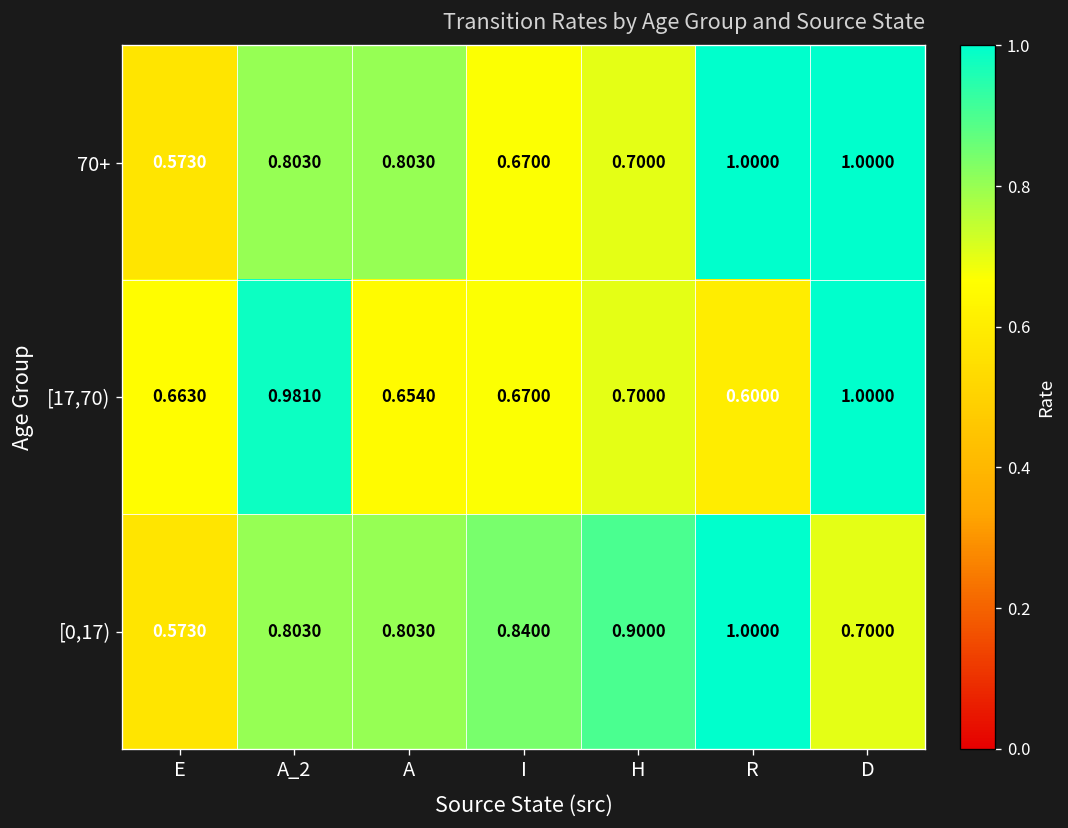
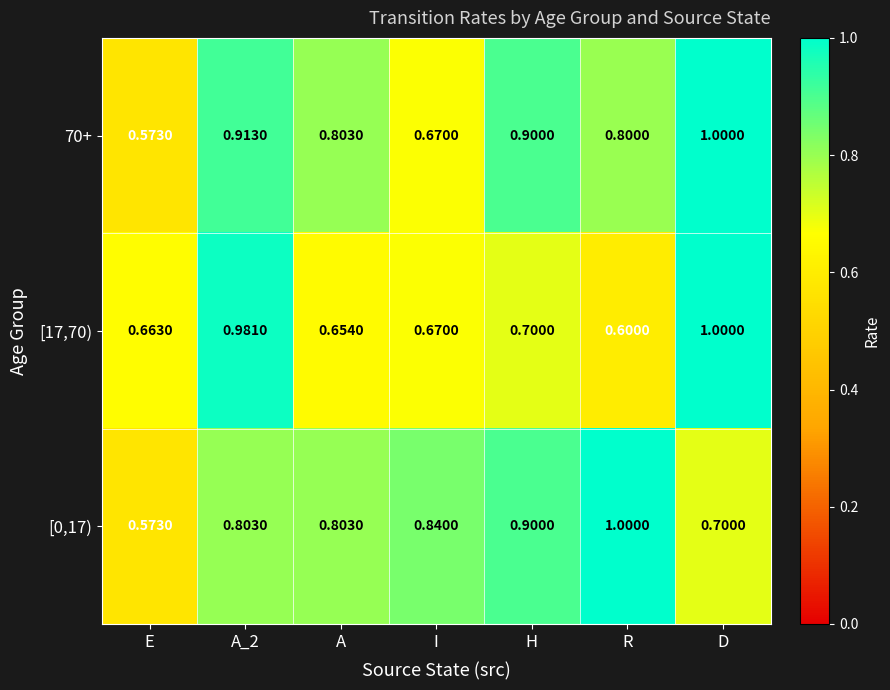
70+, A_2: 0.8030 -> 0.9130
70+, H: 0.7000 -> 0.9000
70+, R: 1.0000 -> 0.8000
